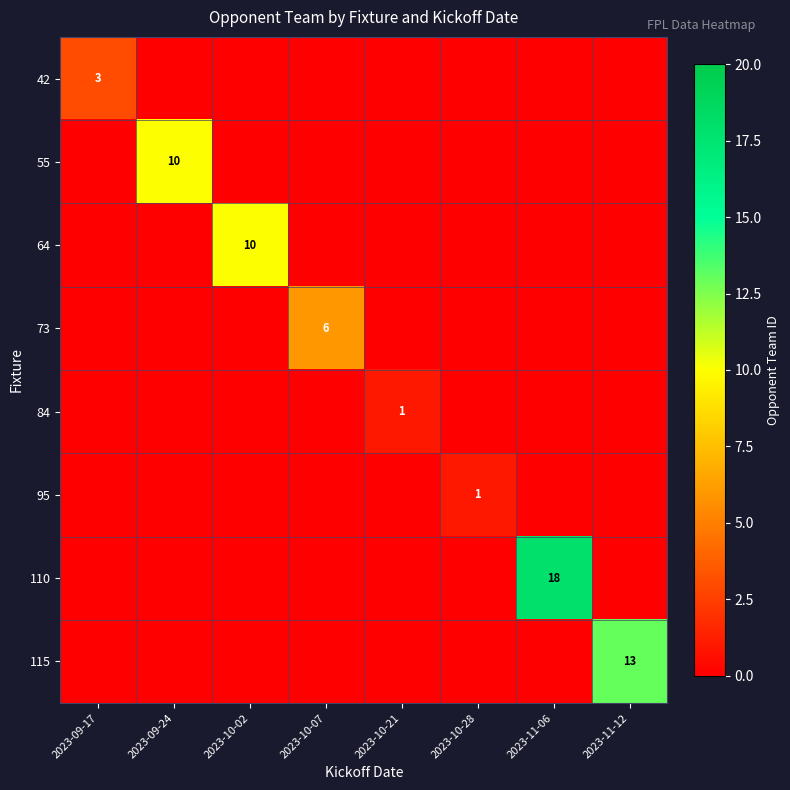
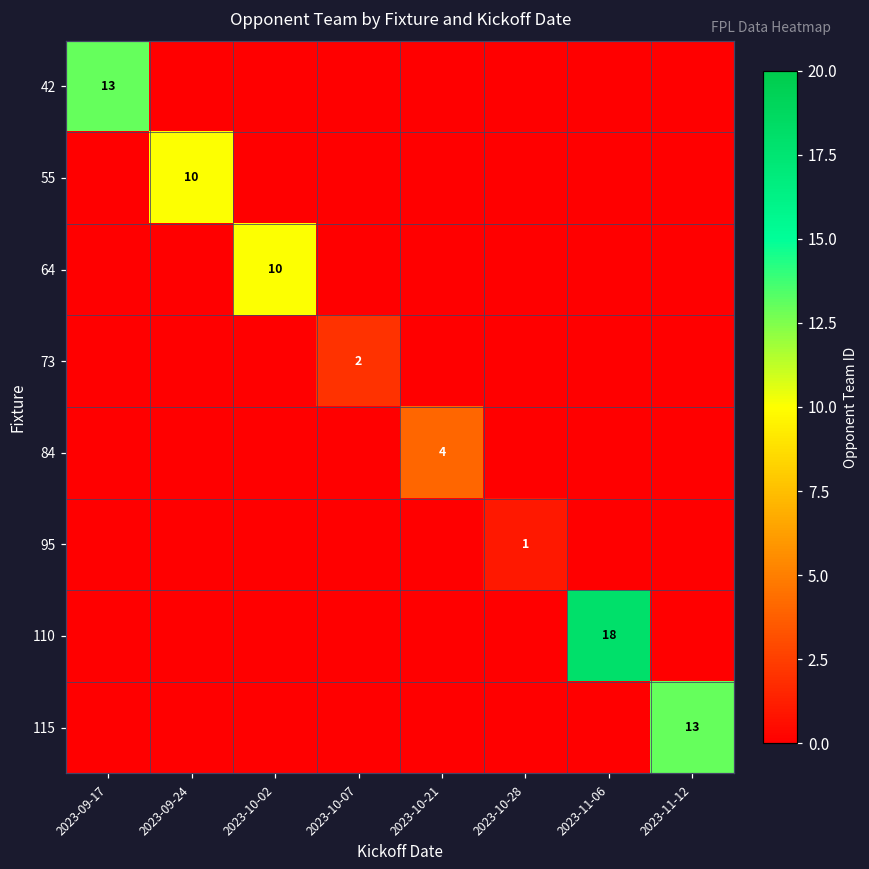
42, 2023-09-17: 3 -> 13
73, 2023-10-07: 6 -> 2
84, 2023-10-21: 1 -> 4
